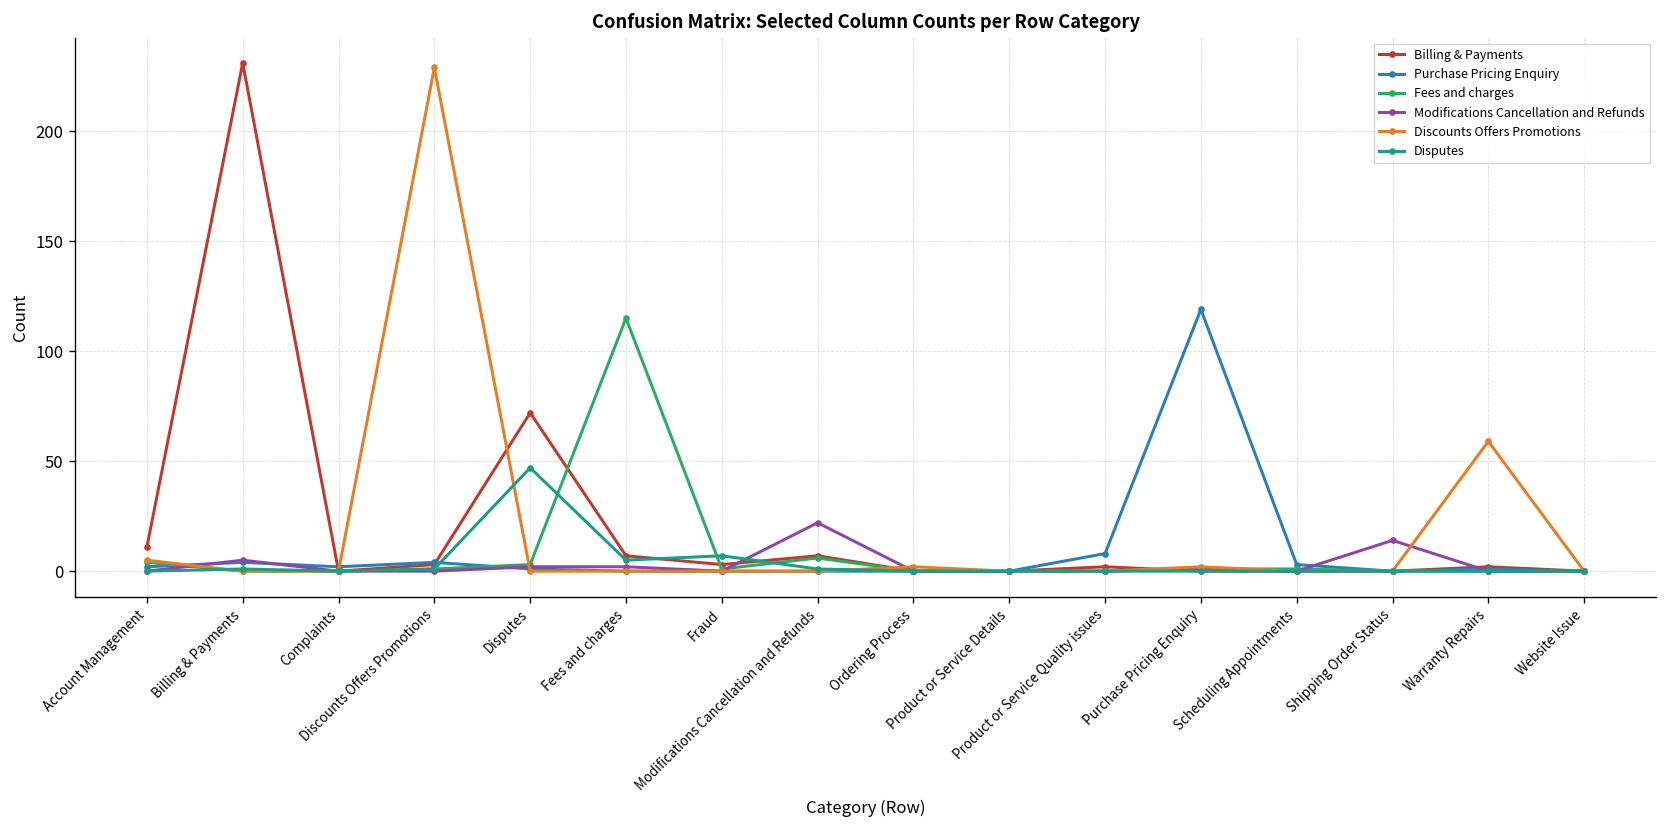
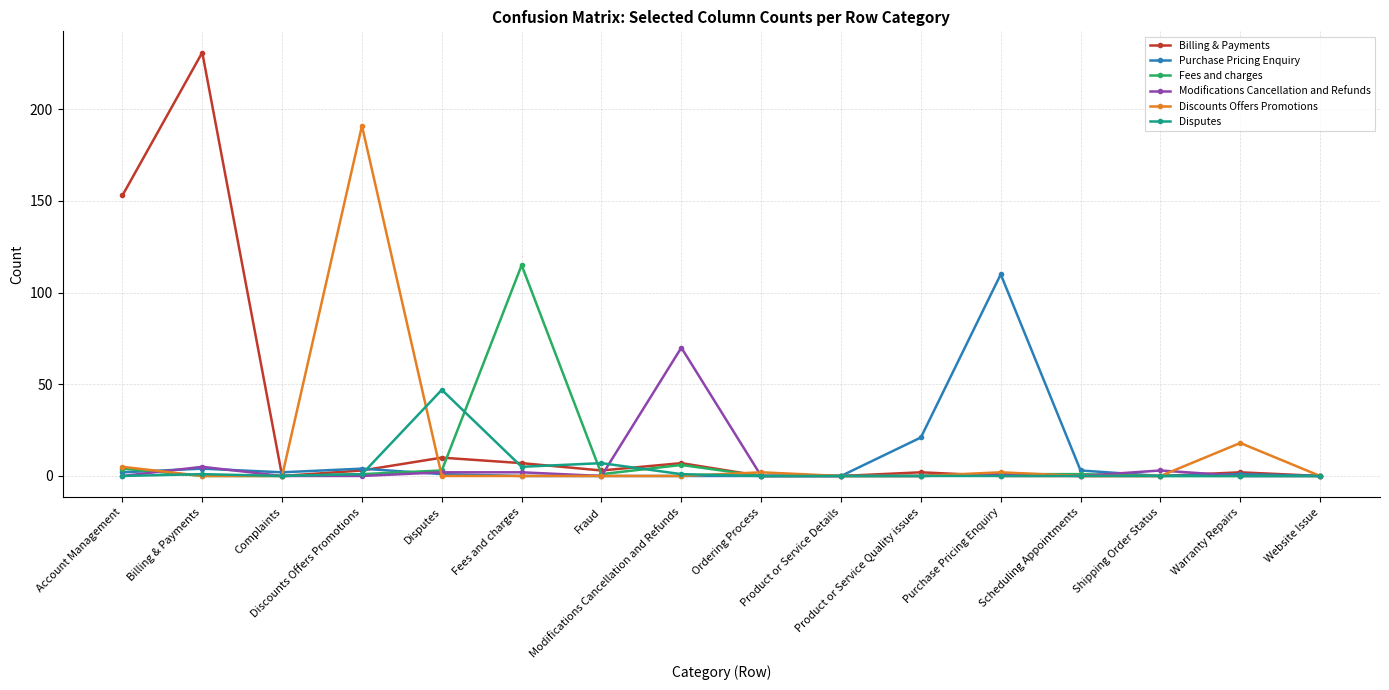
Billing & Payments, Account Management: 11 -> 153
Discounts Offers Promotions, Discounts Offers Promotions: 229 -> 191
Billing & Payments, Disputes: 72 -> 10
Modifications Cancellation and Refunds, Modifications Cancellation and Refunds: 22 -> 70
Purchase Pricing Enquiry, Product or Service Quality issues: 8 -> 21
Purchase Pricing Enquiry, Purchase Pricing Enquiry: 119 -> 110
Modifications Cancellation and Refunds, Shipping Order Status: 14 -> 3
Discounts Offers Promotions, Warranty Repairs: 59 -> 18
